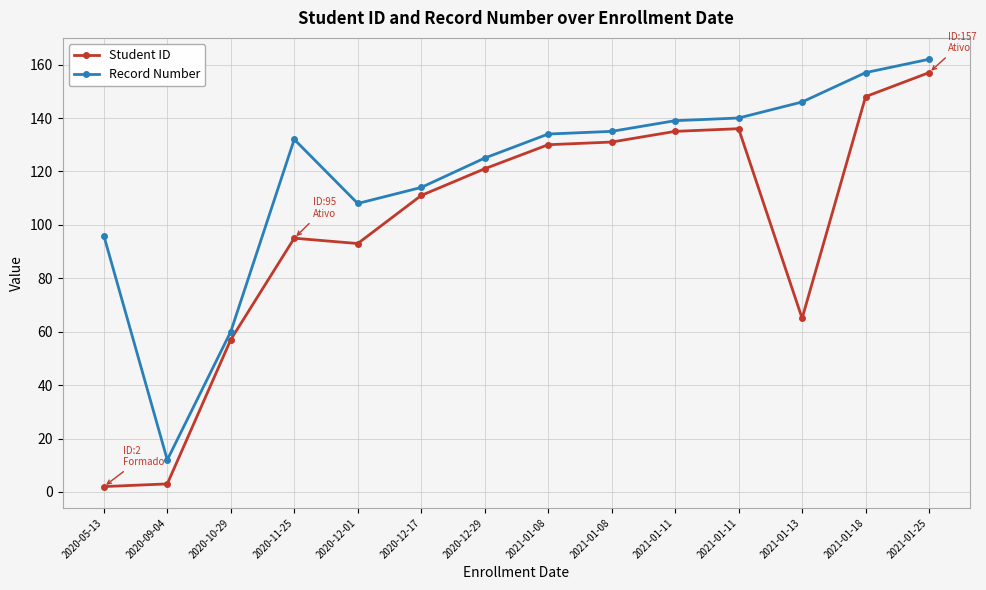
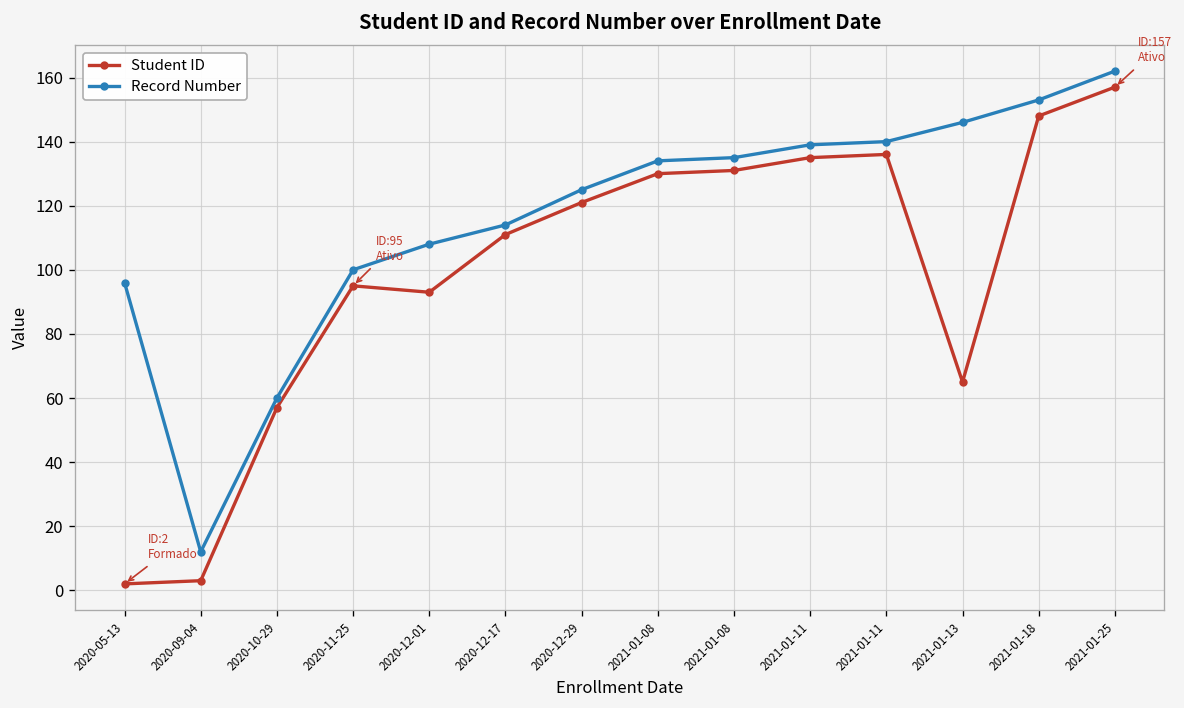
Record Number, 2020-11-25: 132 -> 100
Record Number, 2021-01-18: 157 -> 153
